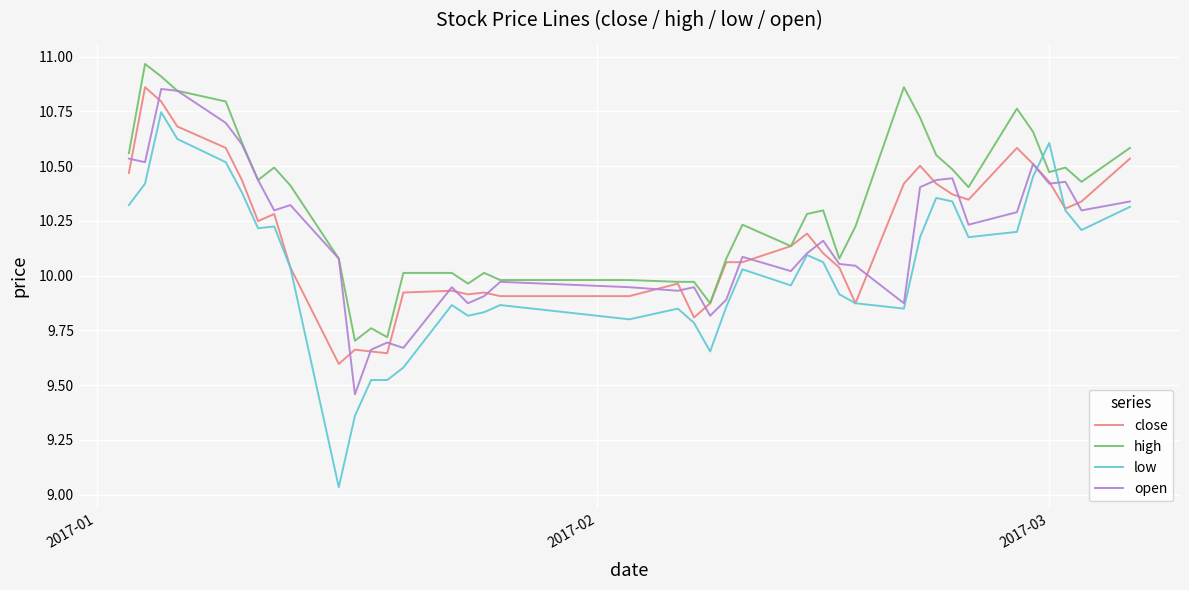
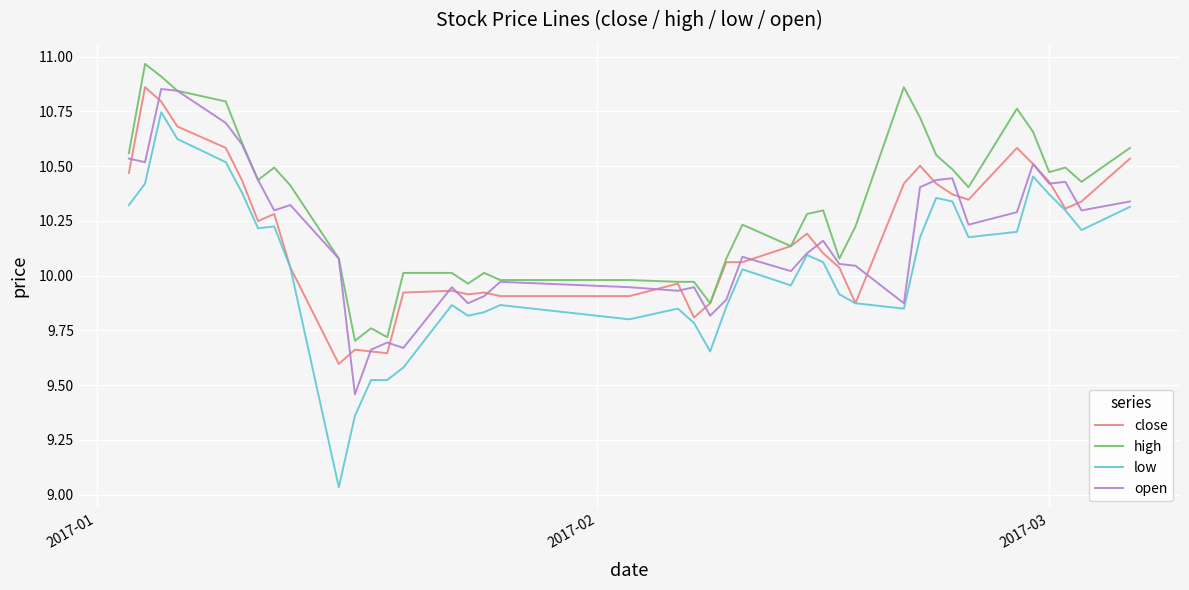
low, 2017-03: 10.61 -> 10.37
